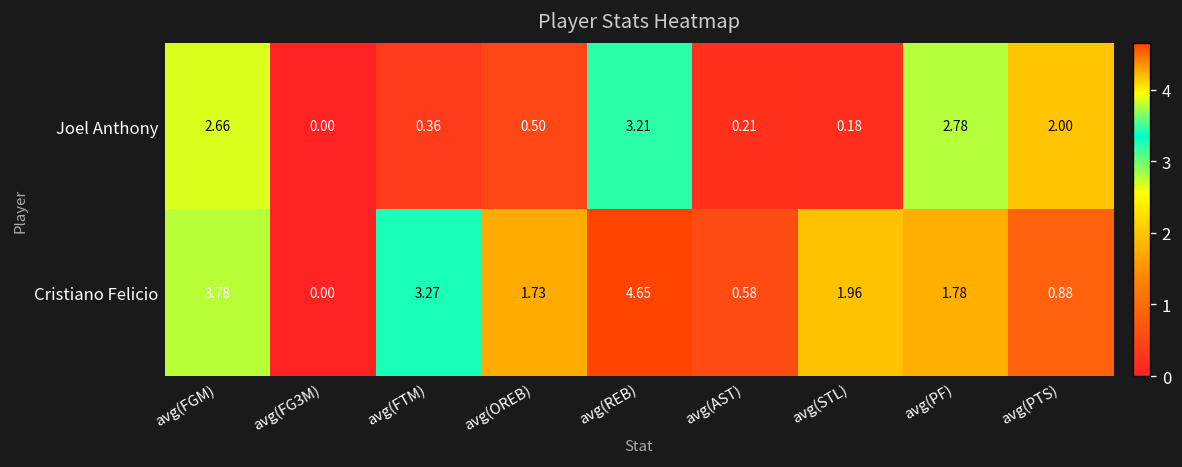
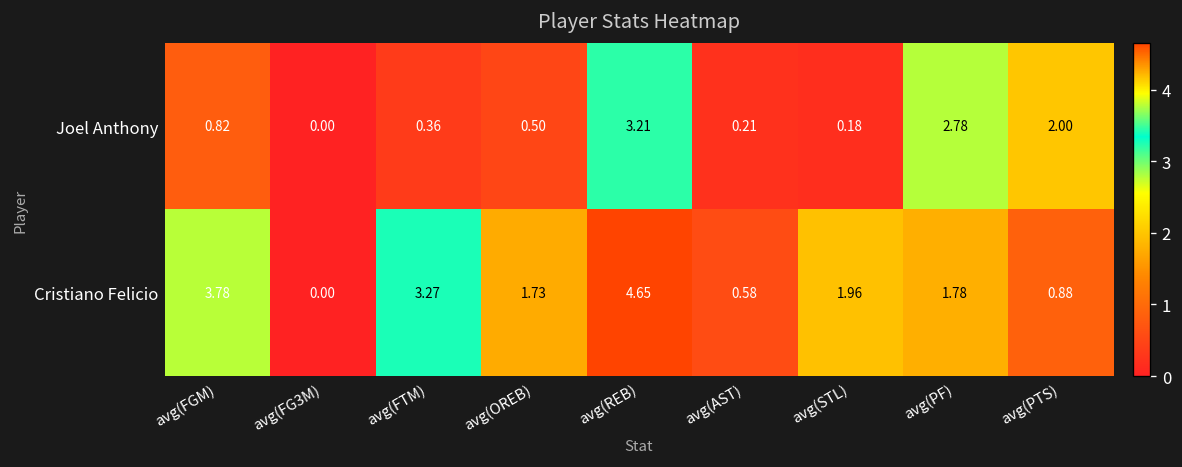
Joel Anthony, avg(FGM): 2.66 -> 0.82
